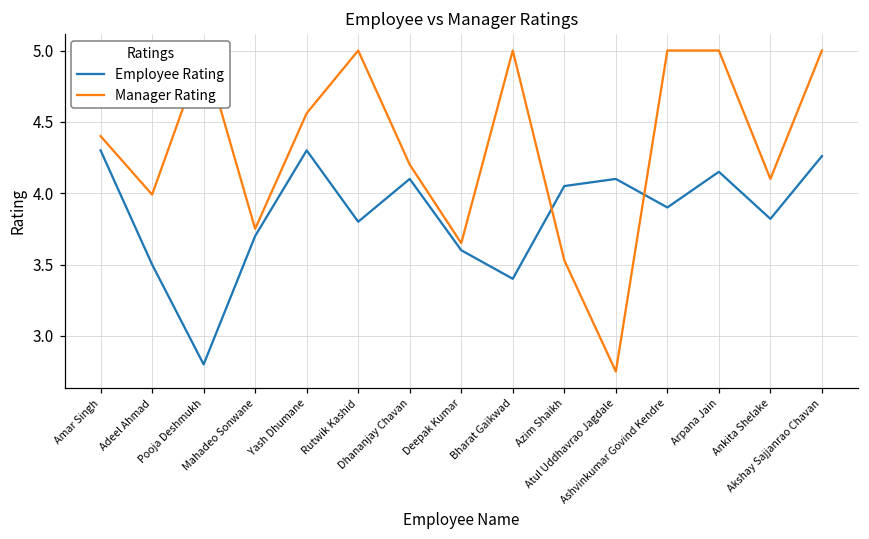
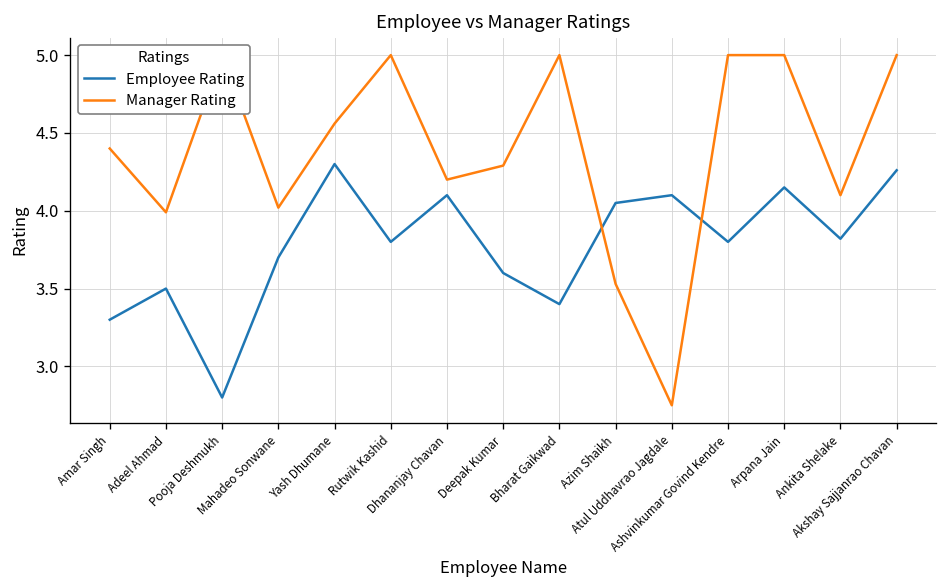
Employee Rating, Amar Singh: 4.3 -> 3.3
Manager Rating, Mahadeo Sonwane: 3.75 -> 4.02
Manager Rating, Deepak Kumar: 3.65 -> 4.29
Employee Rating, Ashvinkumar Govind Kendre: 3.9 -> 3.8
